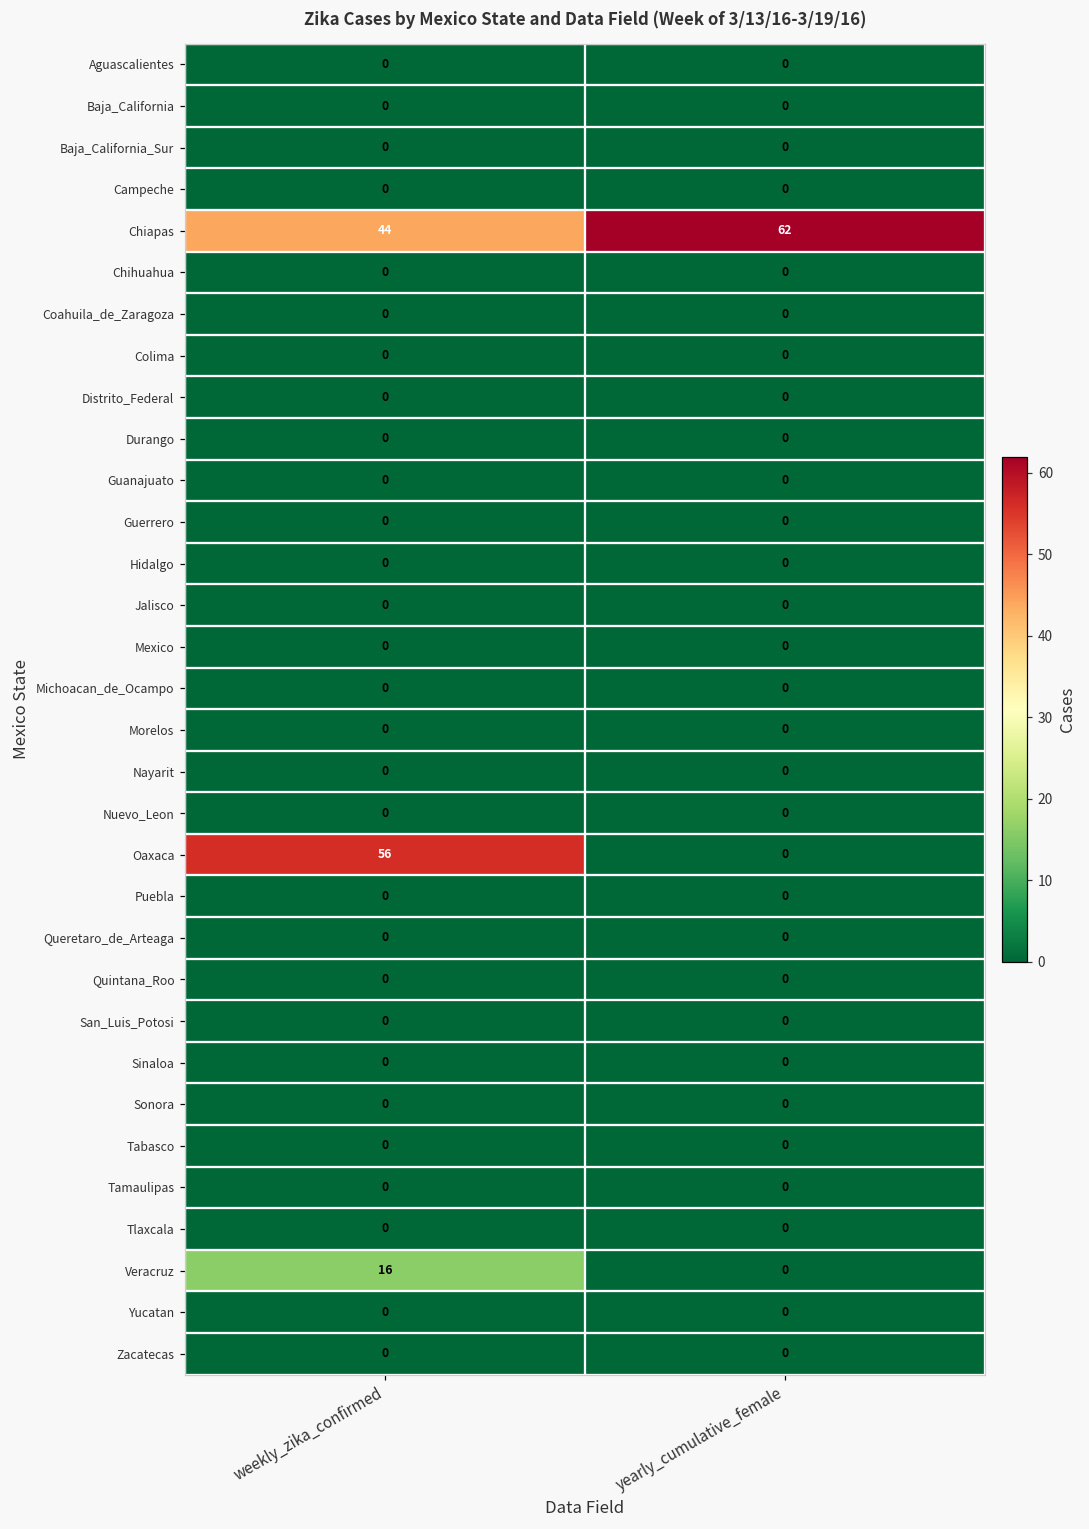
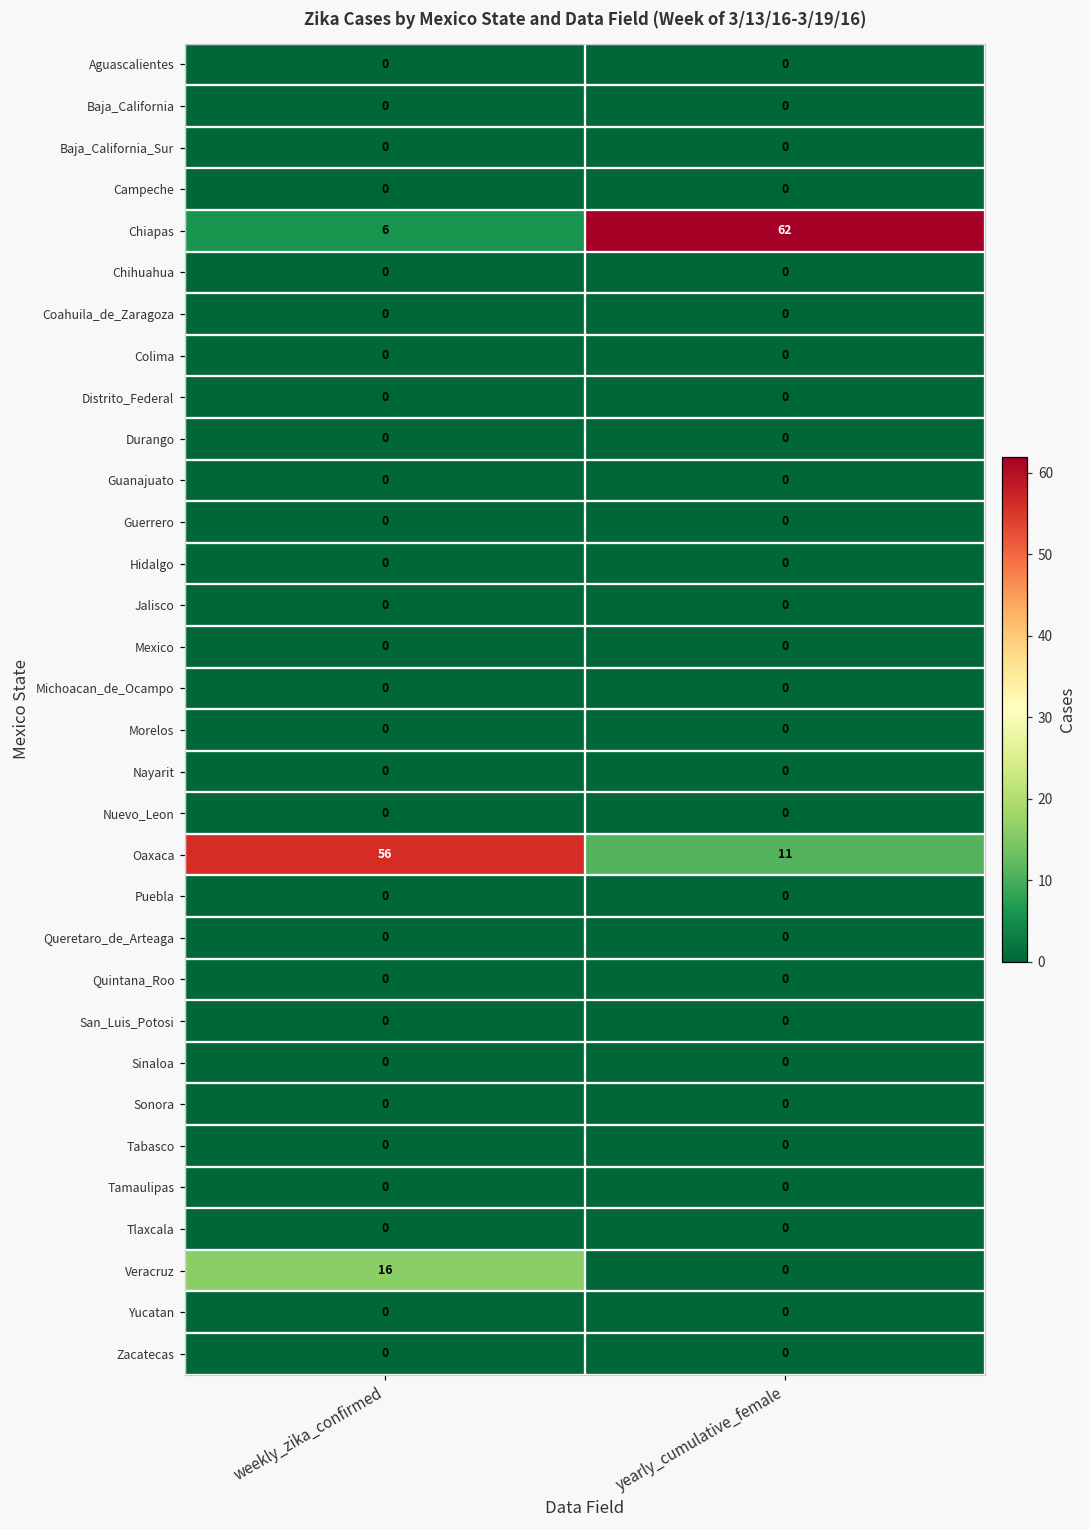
Chiapas, weekly_zika_confirmed: 44 -> 6
Oaxaca, yearly_cumulative_female: 0 -> 11
